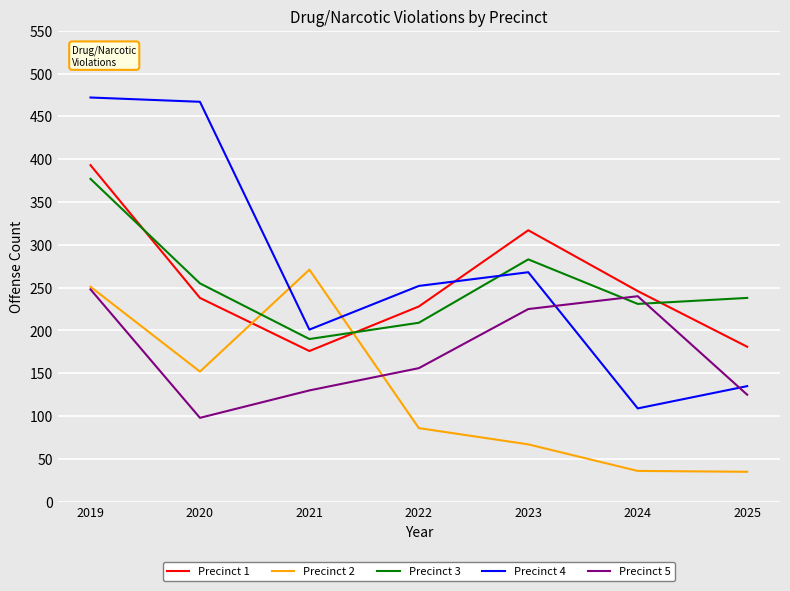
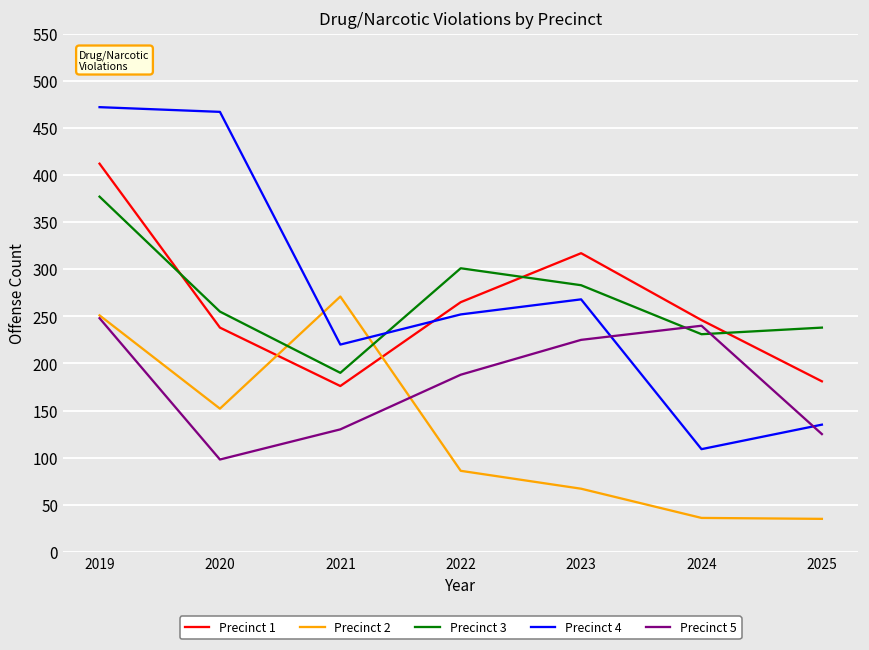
Precinct 1, 2019: 390 -> 410
Precinct 4, 2021: 200 -> 220
Precinct 1, 2022: 230 -> 270
Precinct 3, 2022: 210 -> 300
Precinct 5, 2022: 160 -> 190
